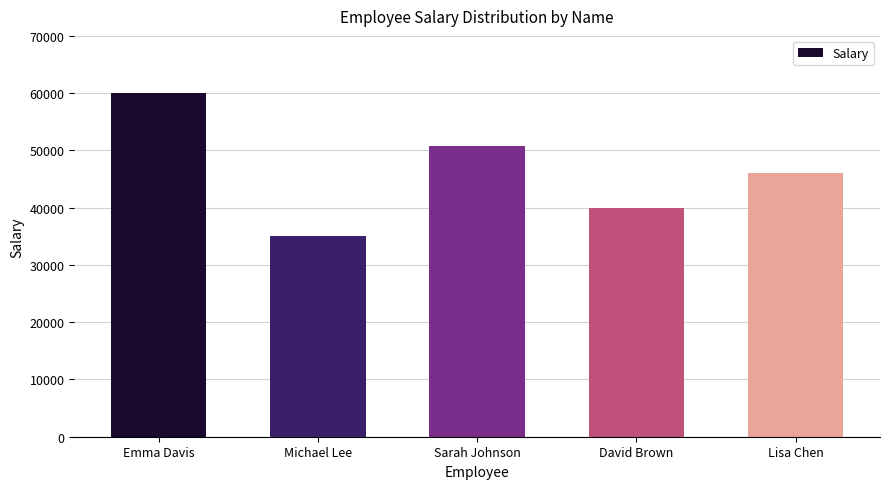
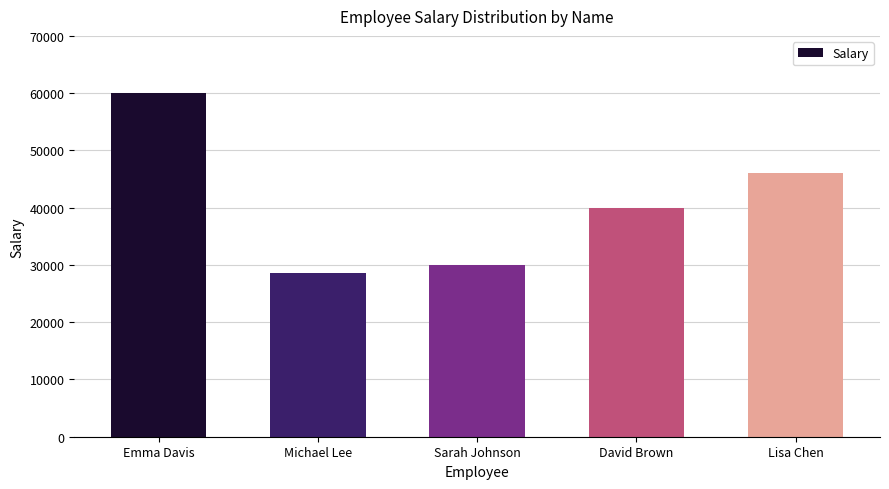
Michael Lee: 35000 -> 29000
Sarah Johnson: 51000 -> 30000
